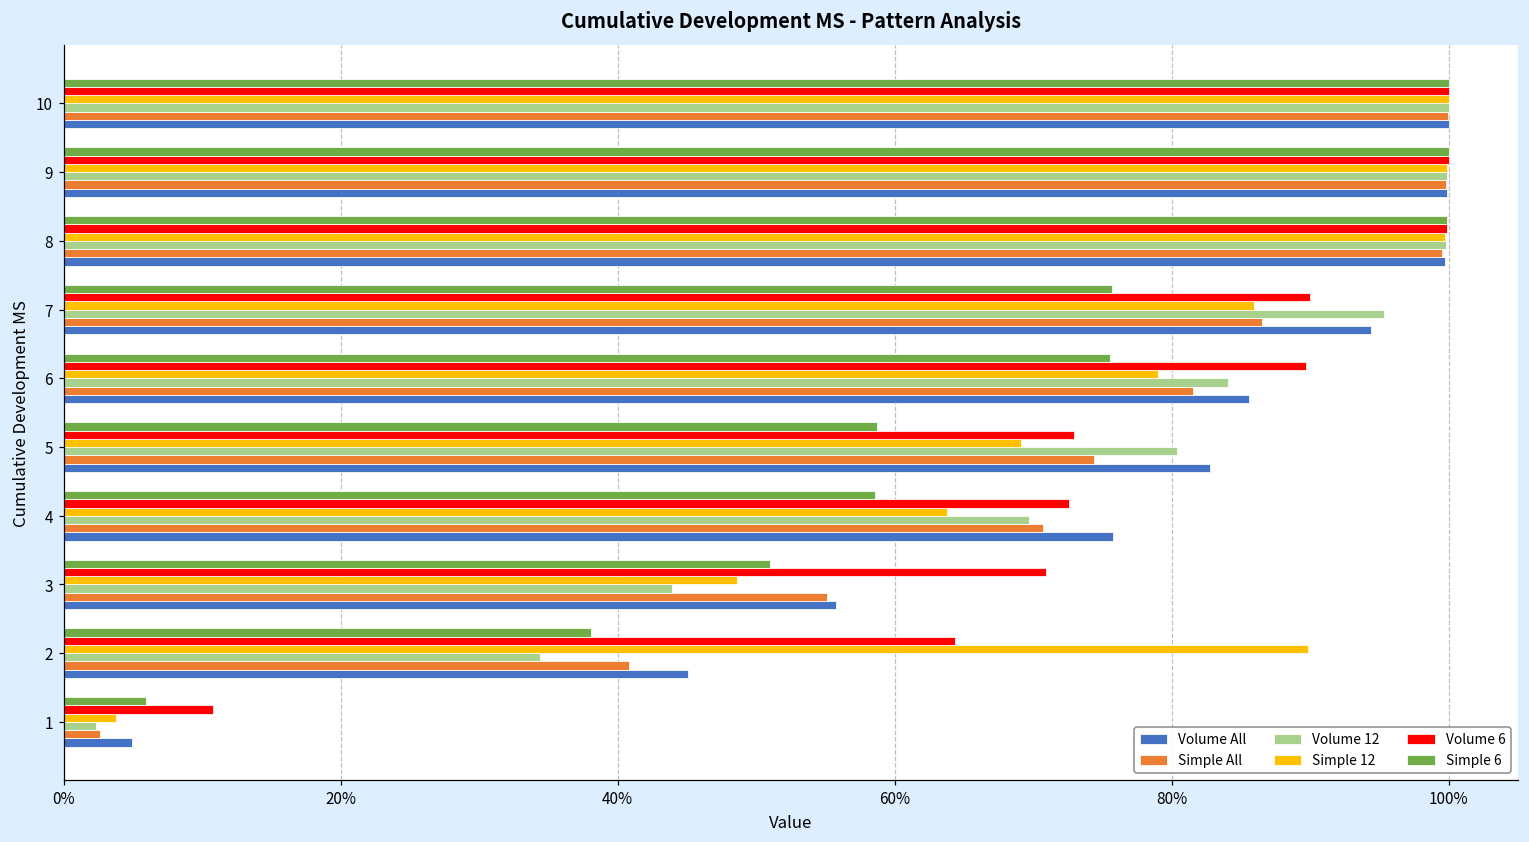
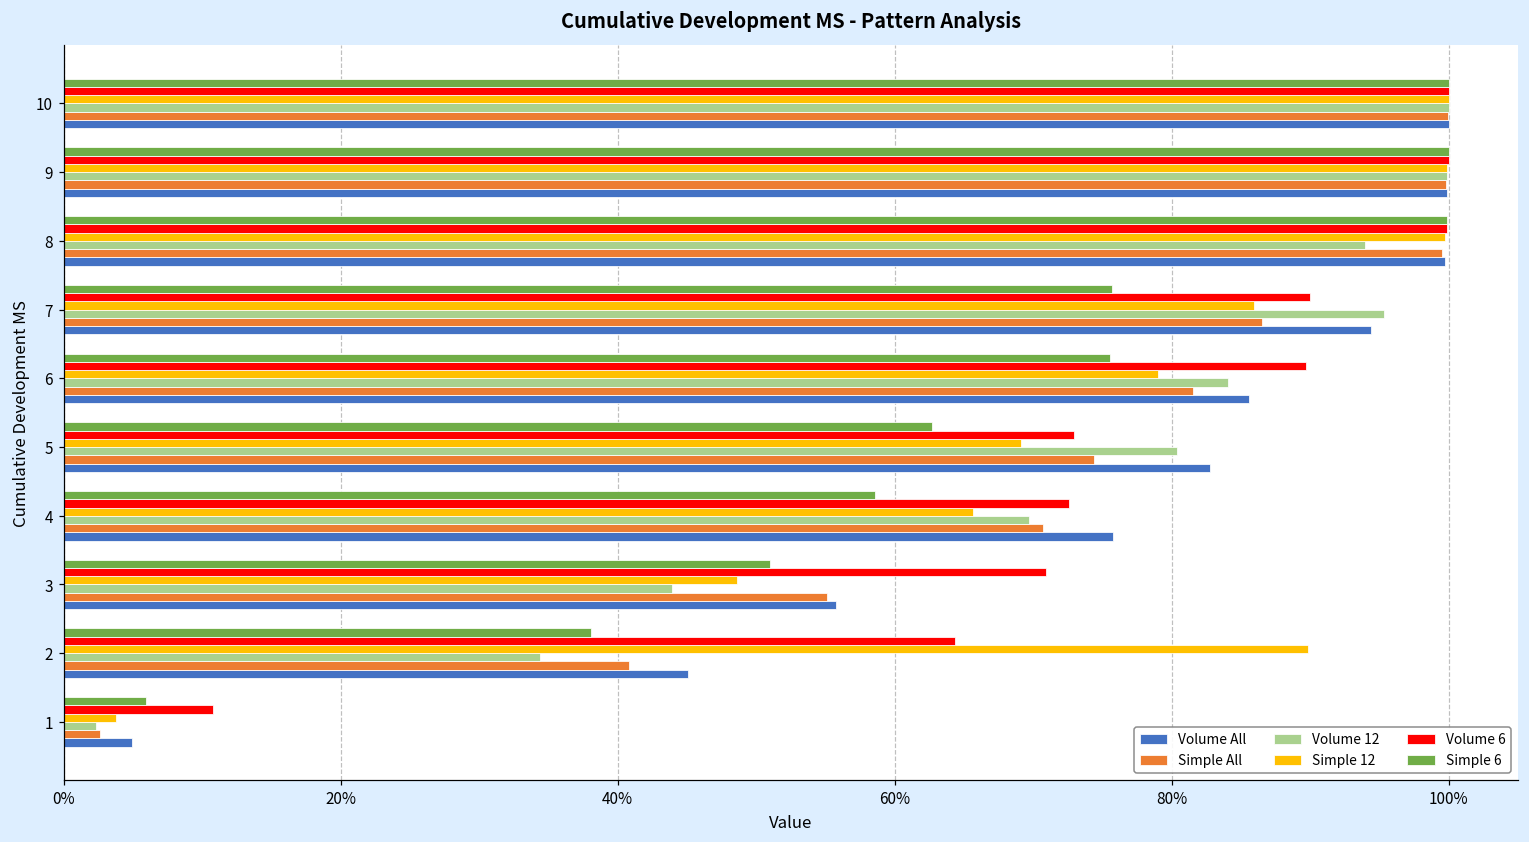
Volume 12, 8: 99.8% -> 93.9%
Simple 6, 5: 58.7% -> 62.7%
Simple 12, 4: 63.8% -> 65.7%
